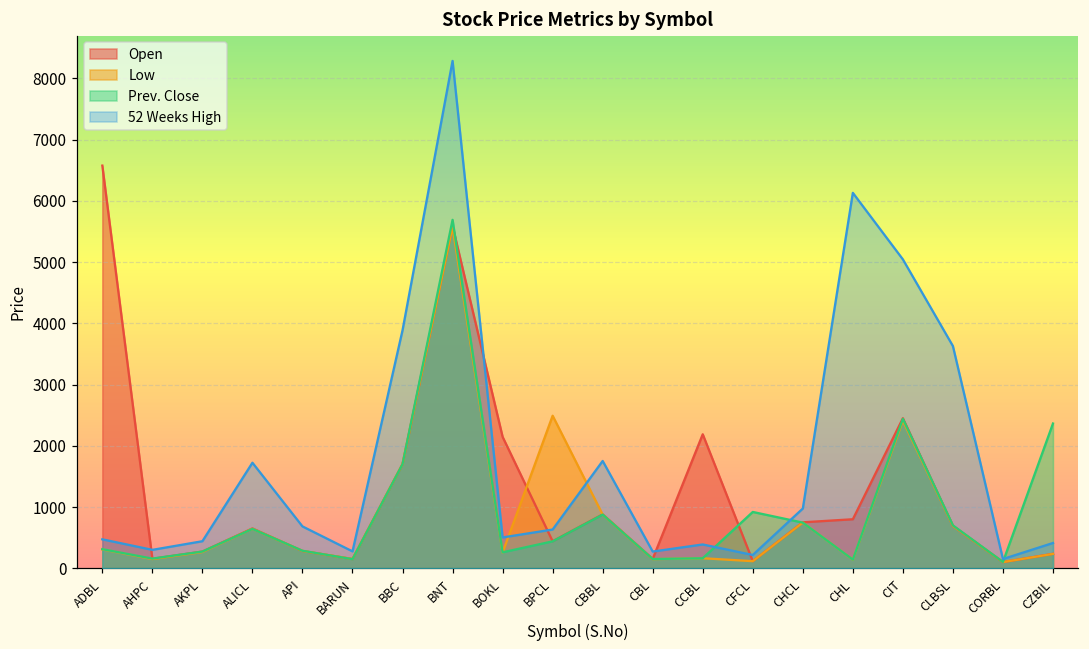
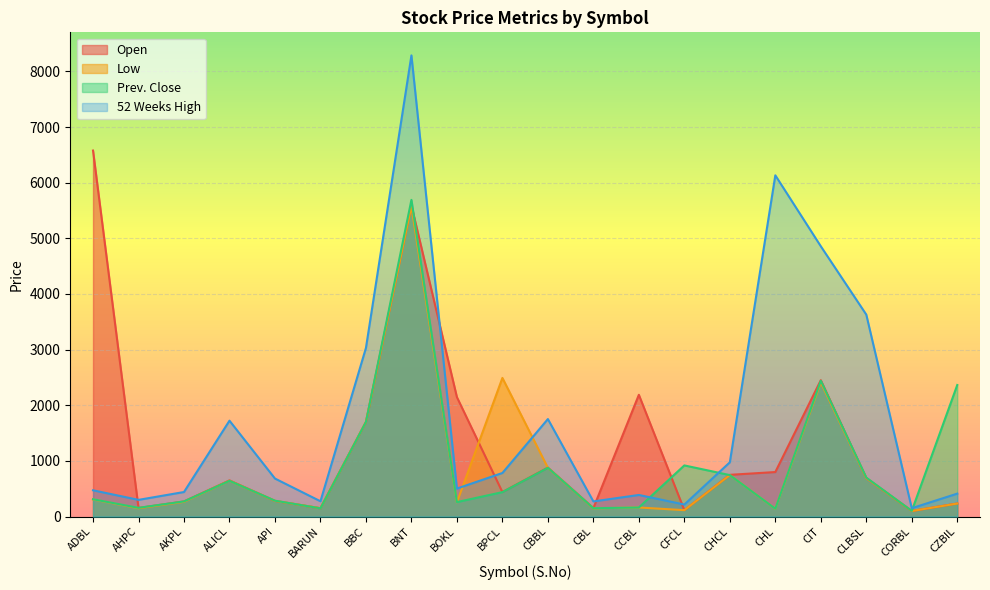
52 Weeks High, BBC: 3900 -> 3000
52 Weeks High, BPCL: 600 -> 800
52 Weeks High, CIT: 5000 -> 4900
